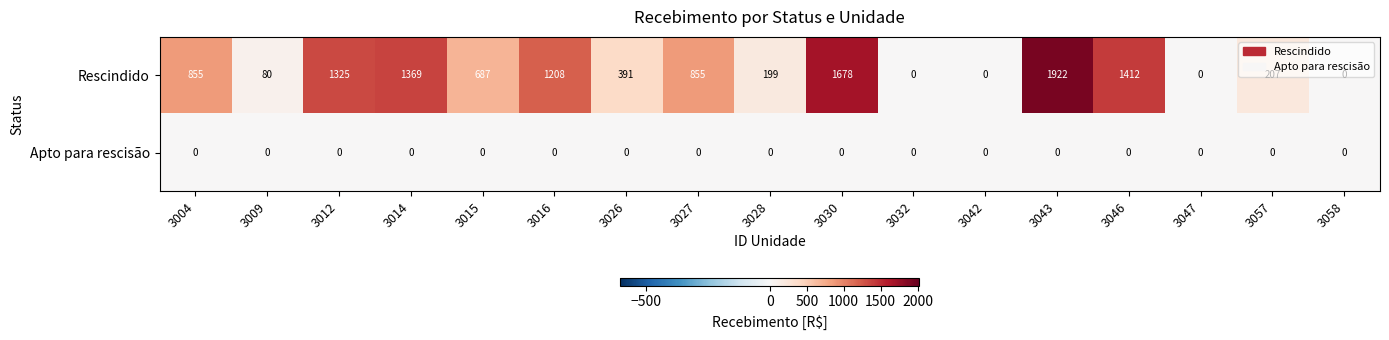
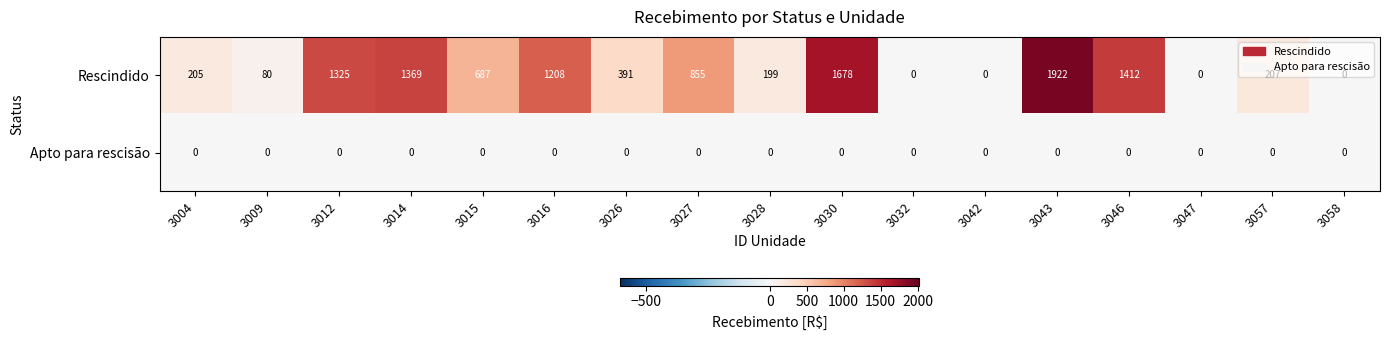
Rescindido, 3004: 855 -> 205
